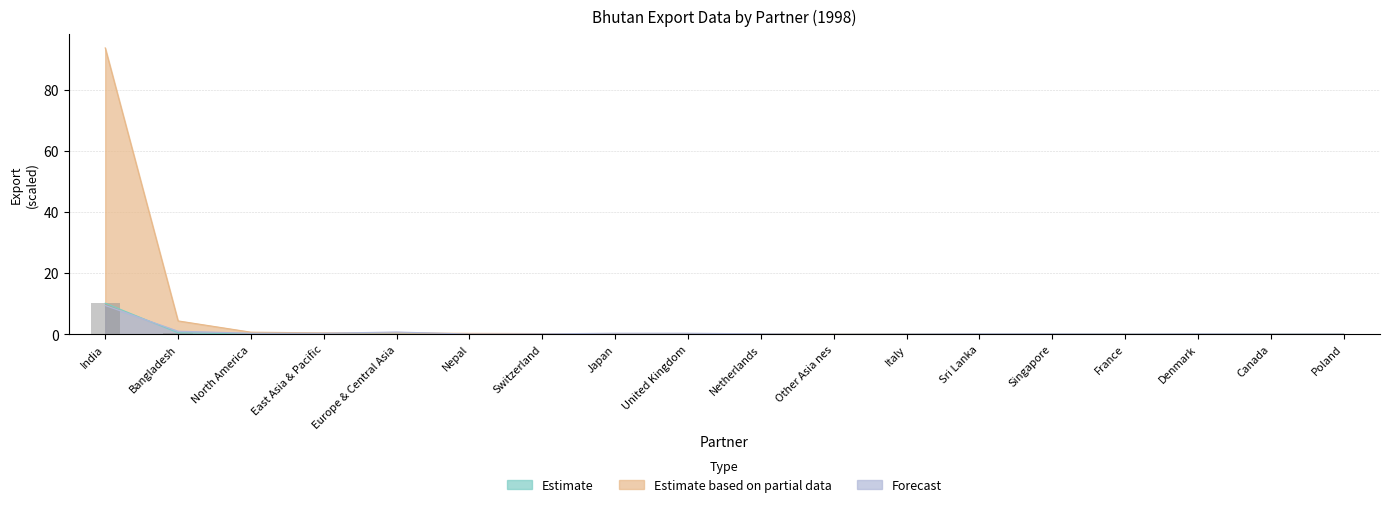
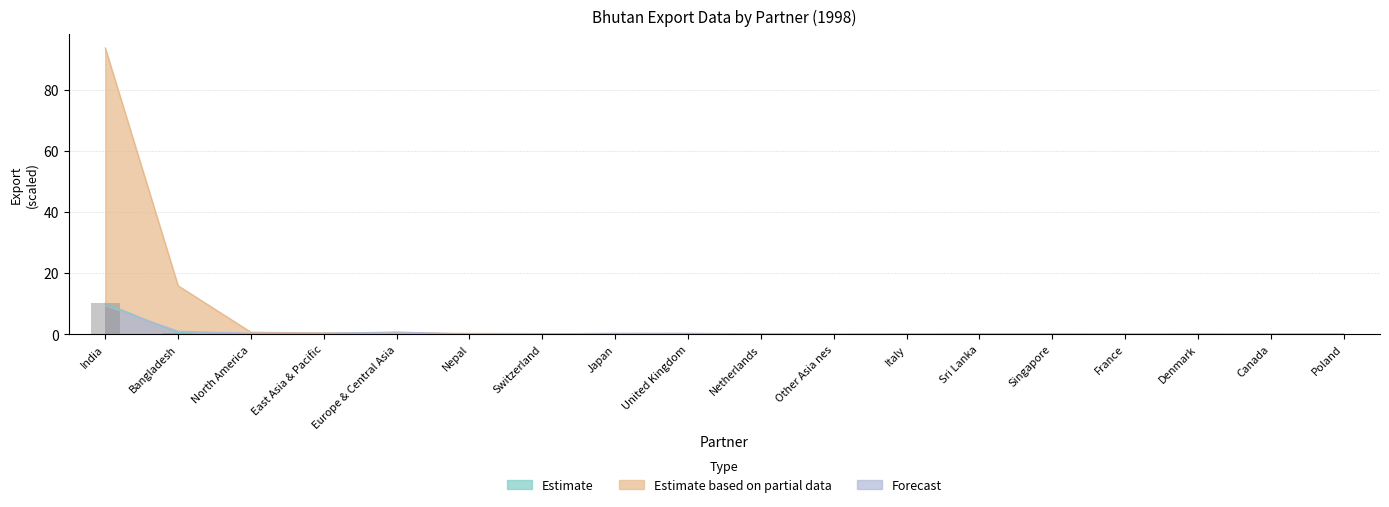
Estimate based on partial data, Bangladesh: 4 -> 16
